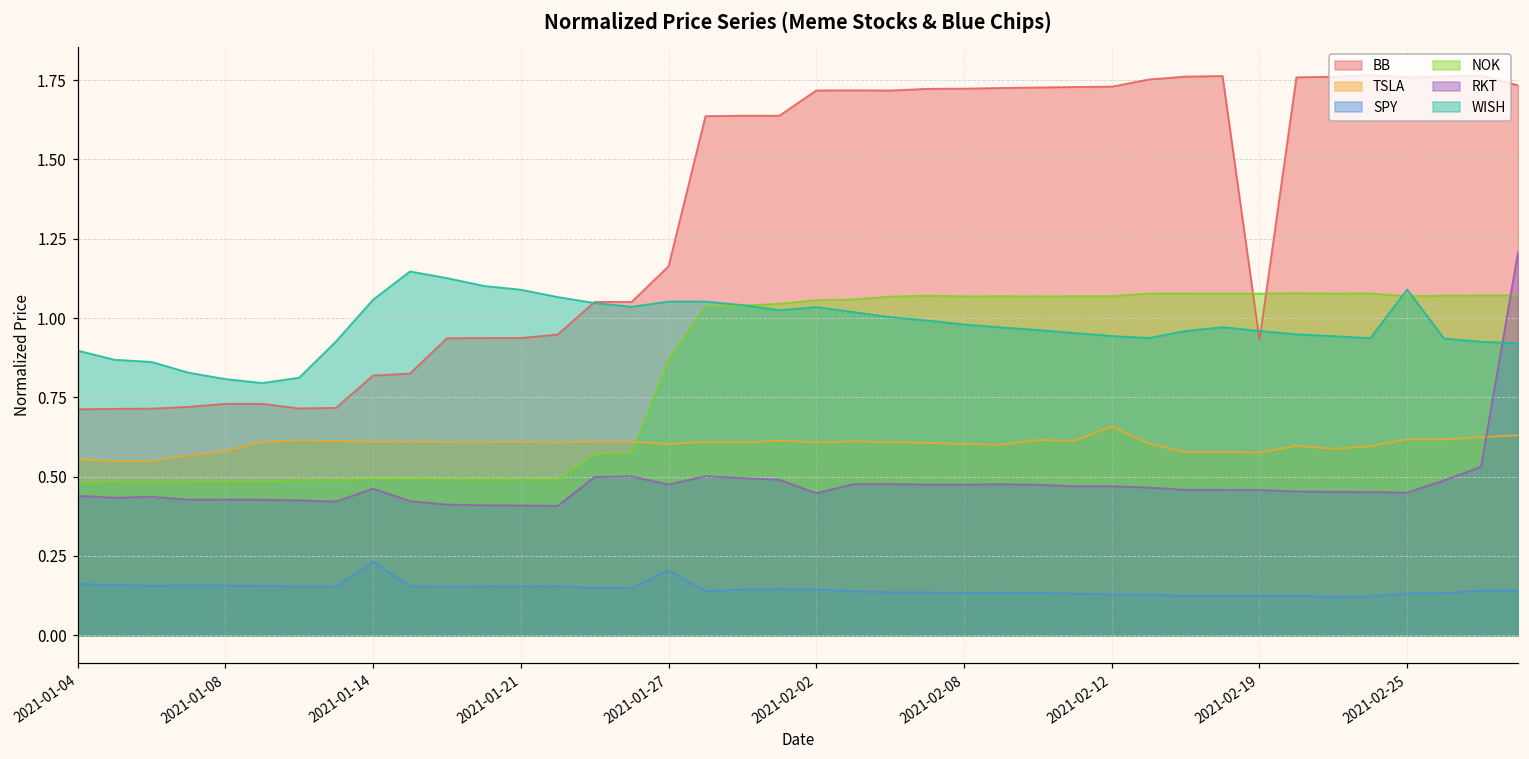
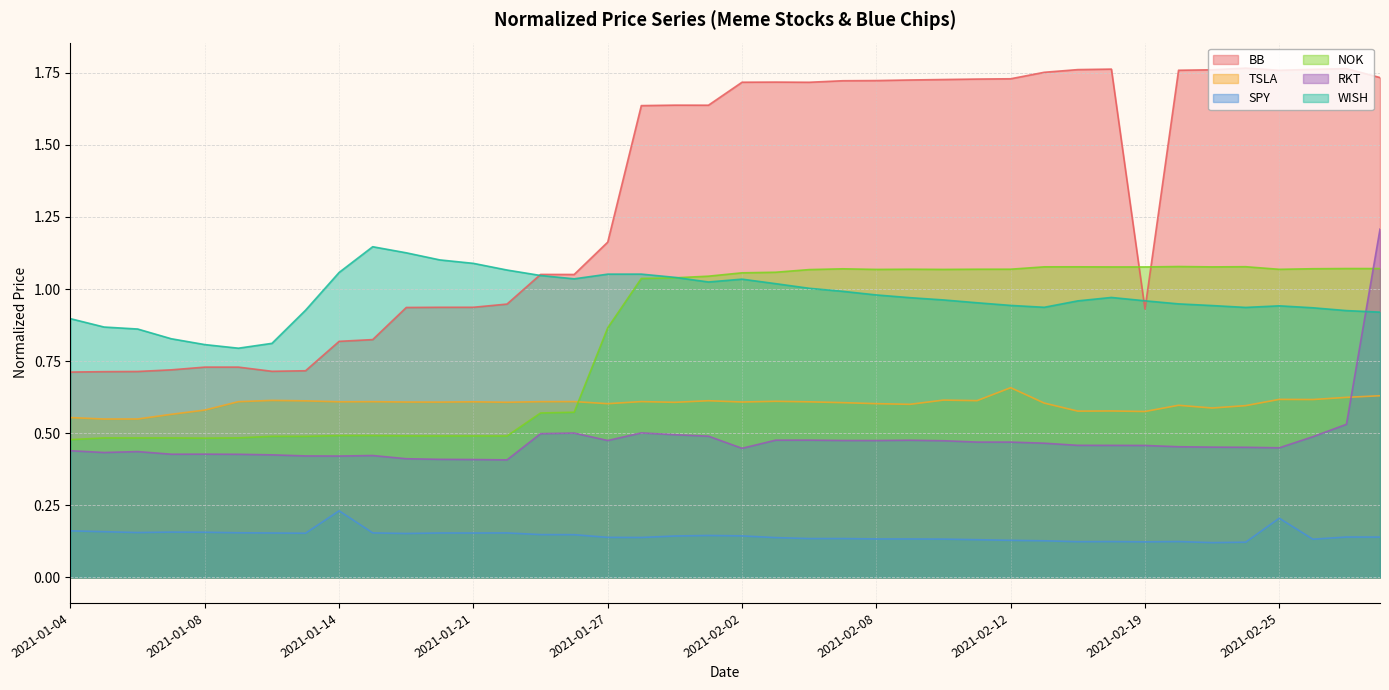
RKT, 2021-01-14: 0.46 -> 0.42
SPY, 2021-01-27: 0.20 -> 0.14
SPY, 2021-02-25: 0.13 -> 0.21
WISH, 2021-02-25: 1.09 -> 0.94
